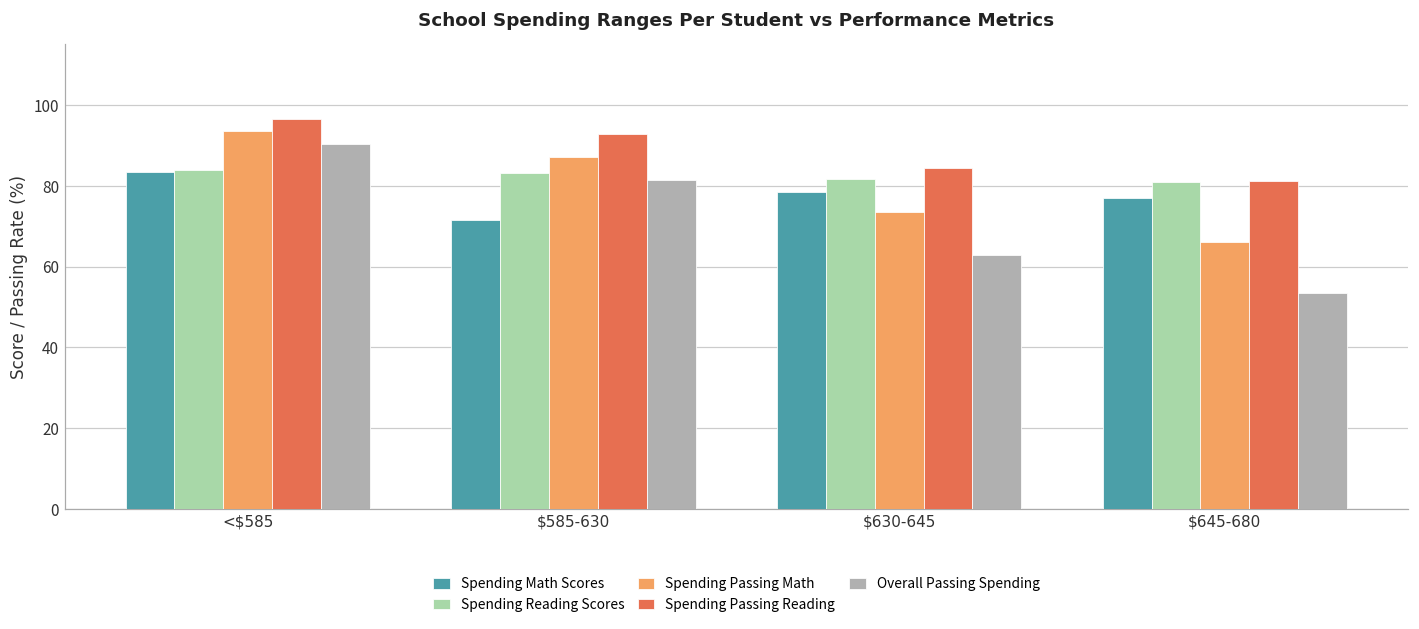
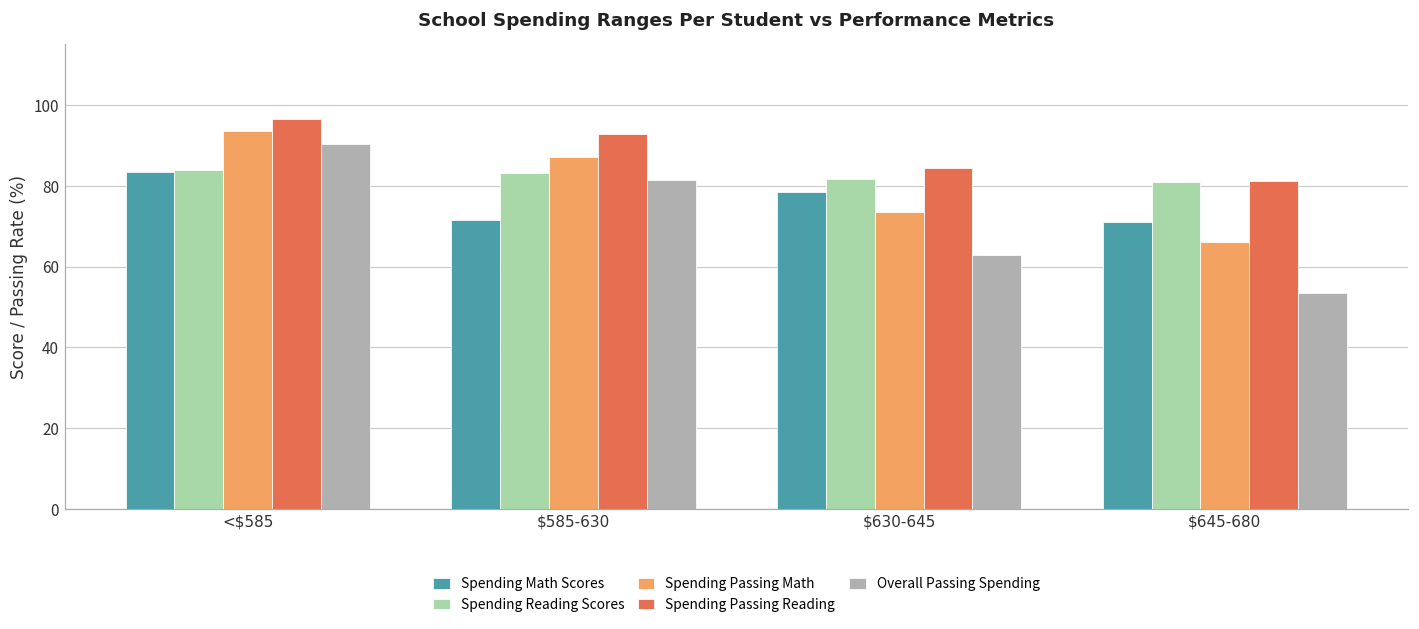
Spending Math Scores, $645-680: 77 -> 71
